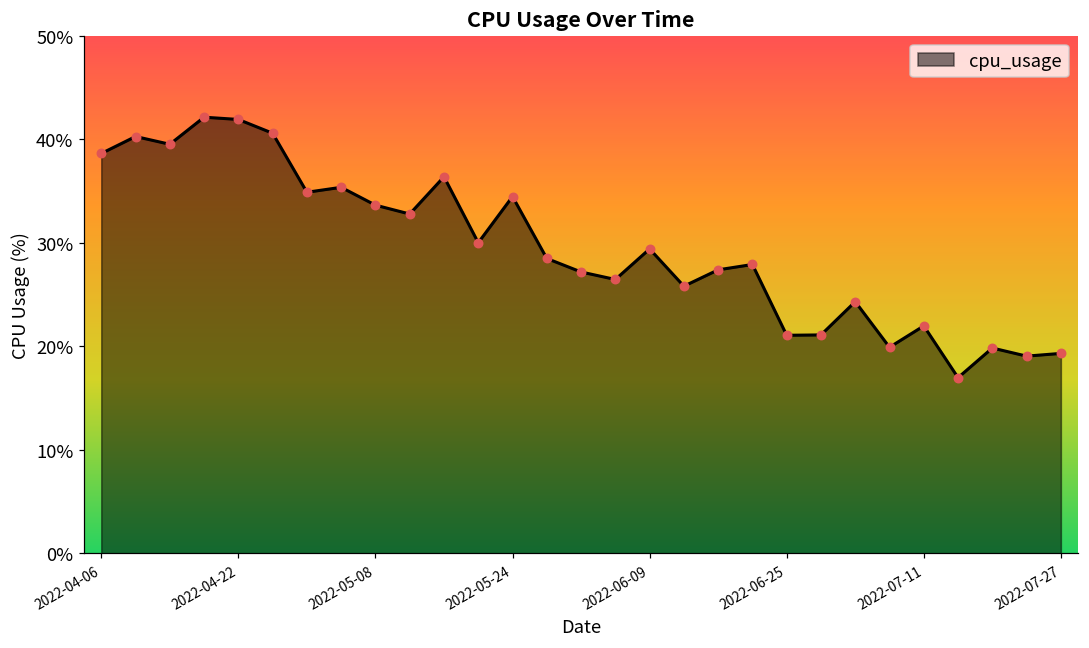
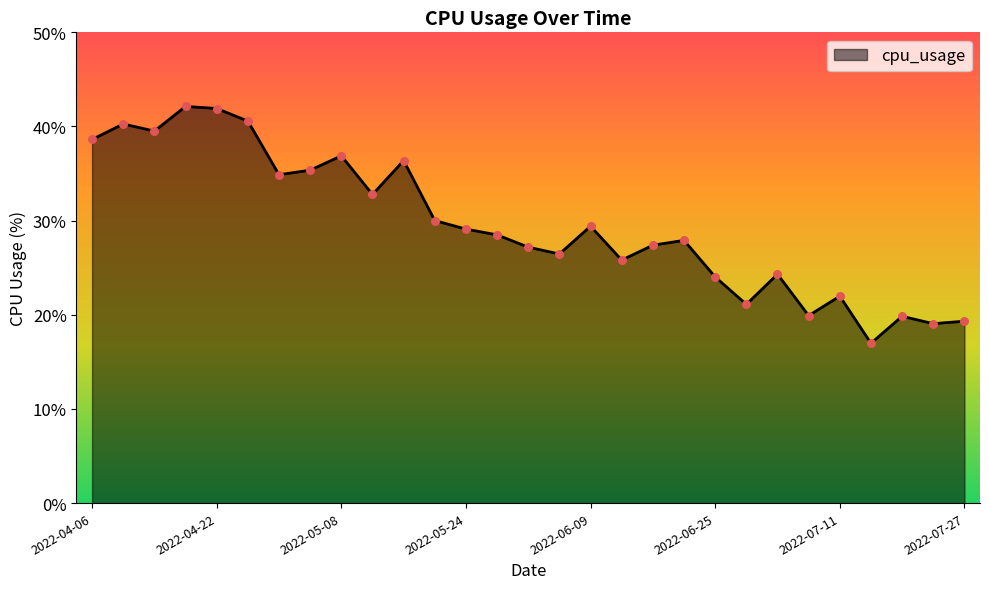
2022-05-08: 34% -> 37%
2022-05-24: 34% -> 29%
2022-06-25: 21% -> 24%
